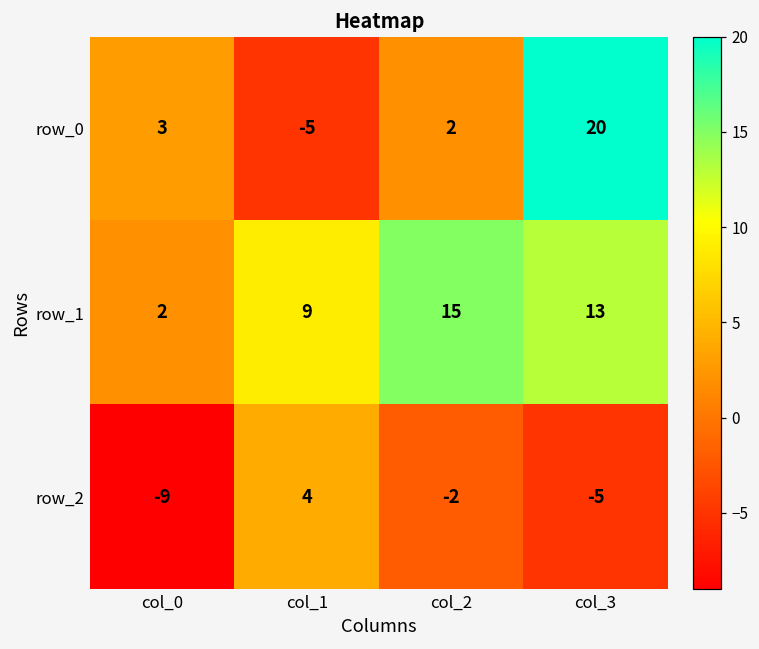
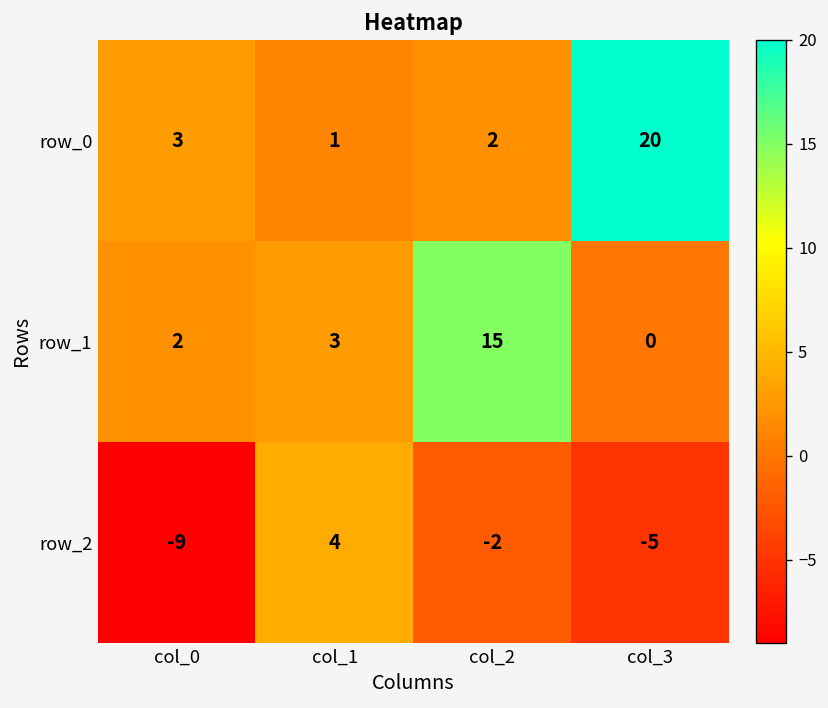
row_0, col_1: -5 -> 1
row_1, col_1: 9 -> 3
row_1, col_3: 13 -> 0
